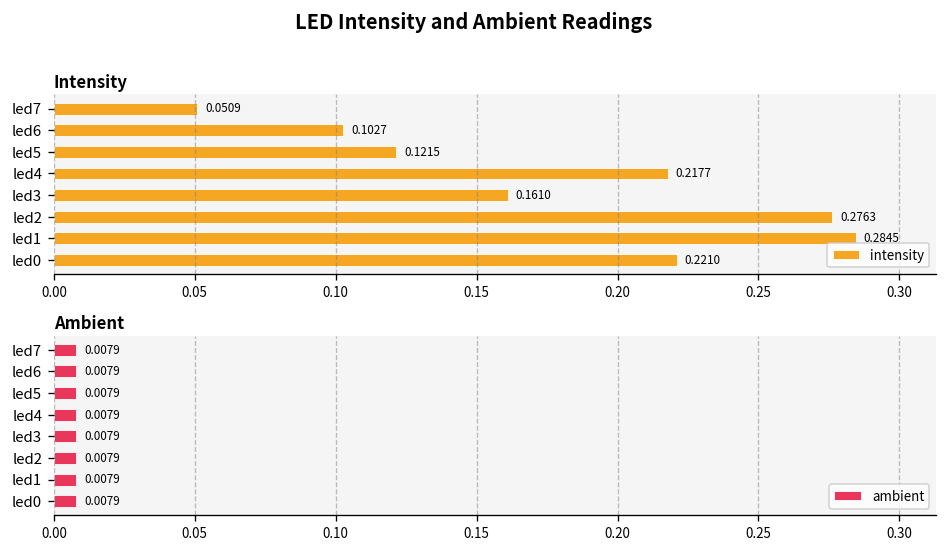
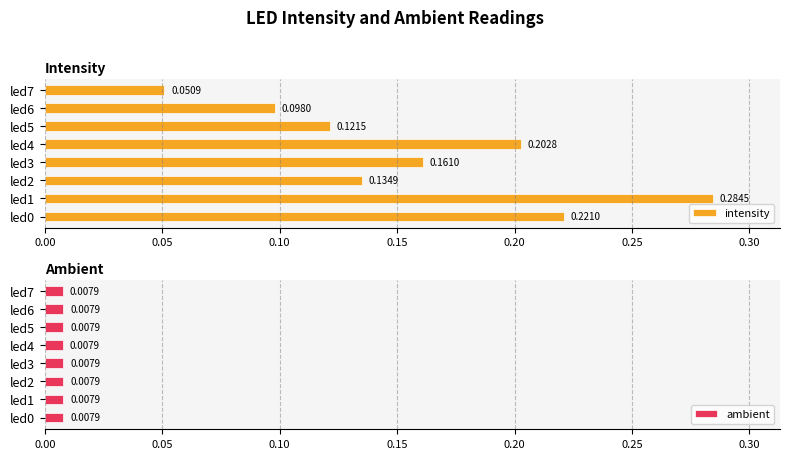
Intensity, led6: 0.1027 -> 0.0980
Intensity, led4: 0.2177 -> 0.2028
Intensity, led2: 0.2763 -> 0.1349
